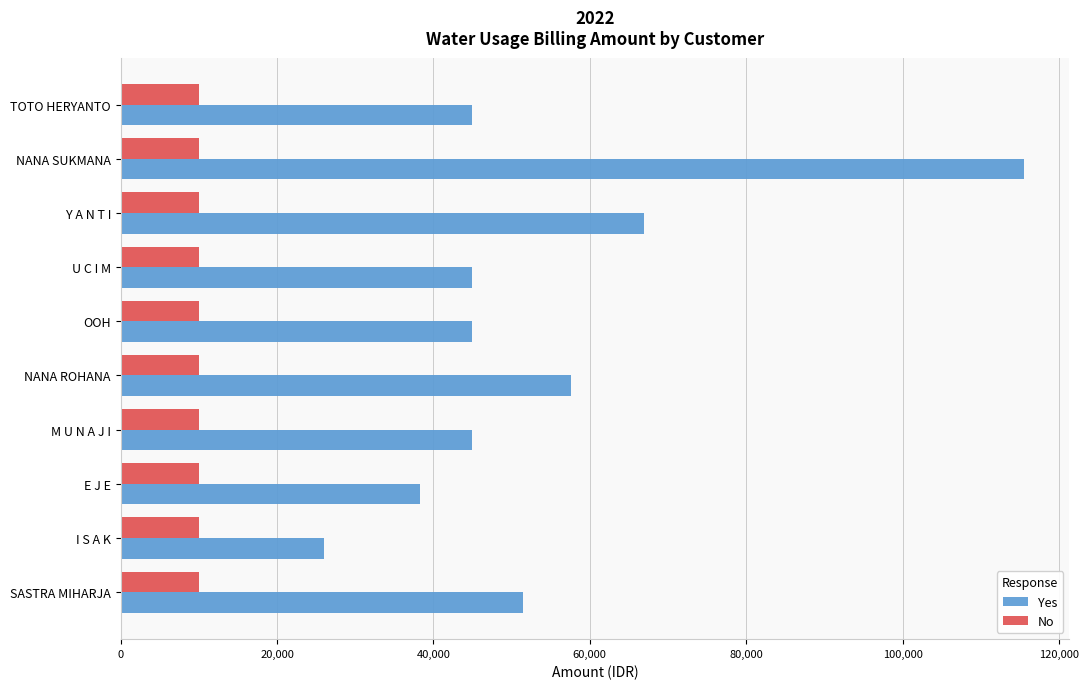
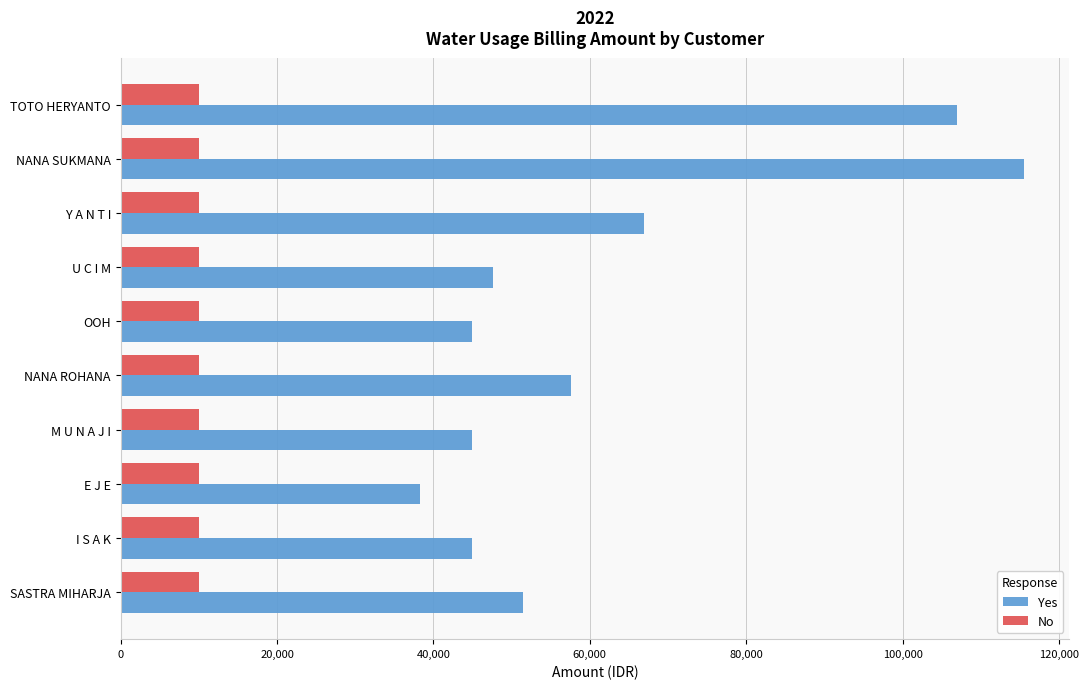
Yes, TOTO HERYANTO: 45,000 -> 107,000
Yes, U C I M: 45,000 -> 48,000
Yes, I S A K: 26,000 -> 45,000
